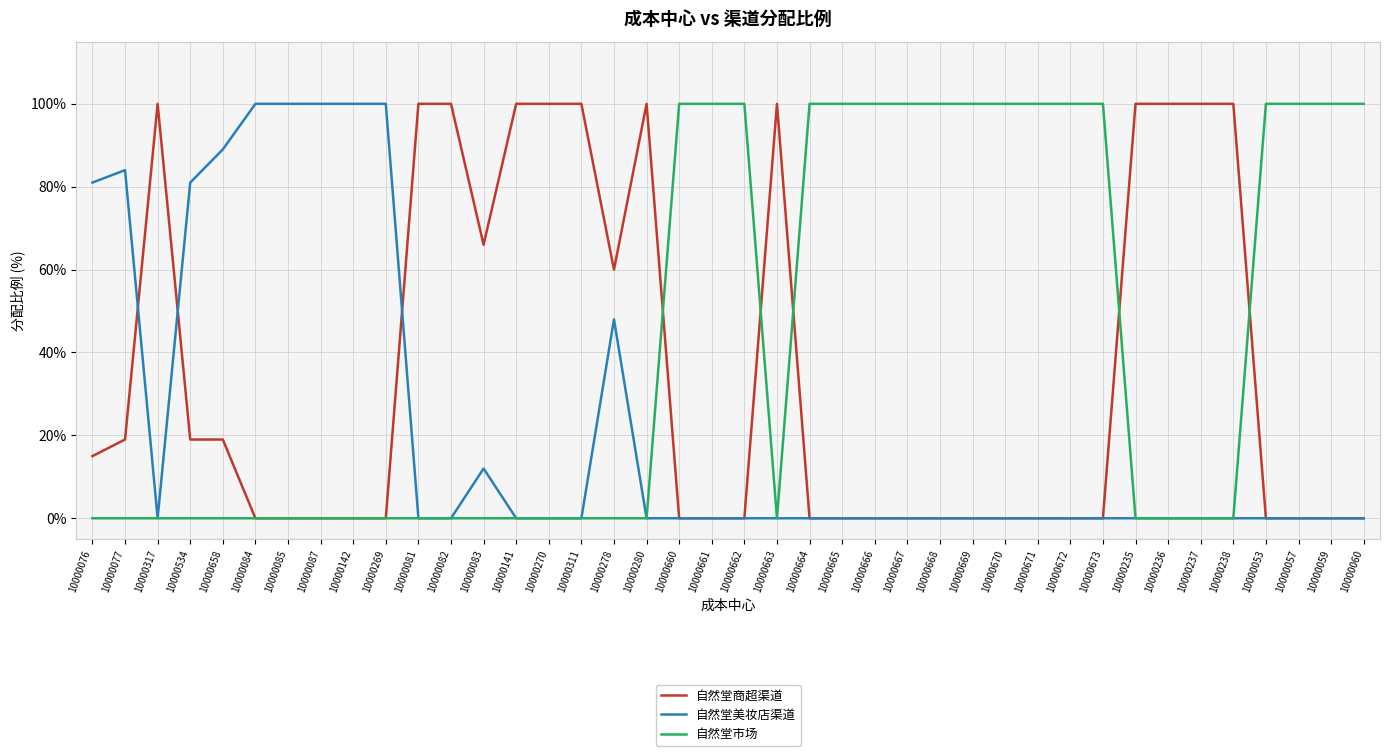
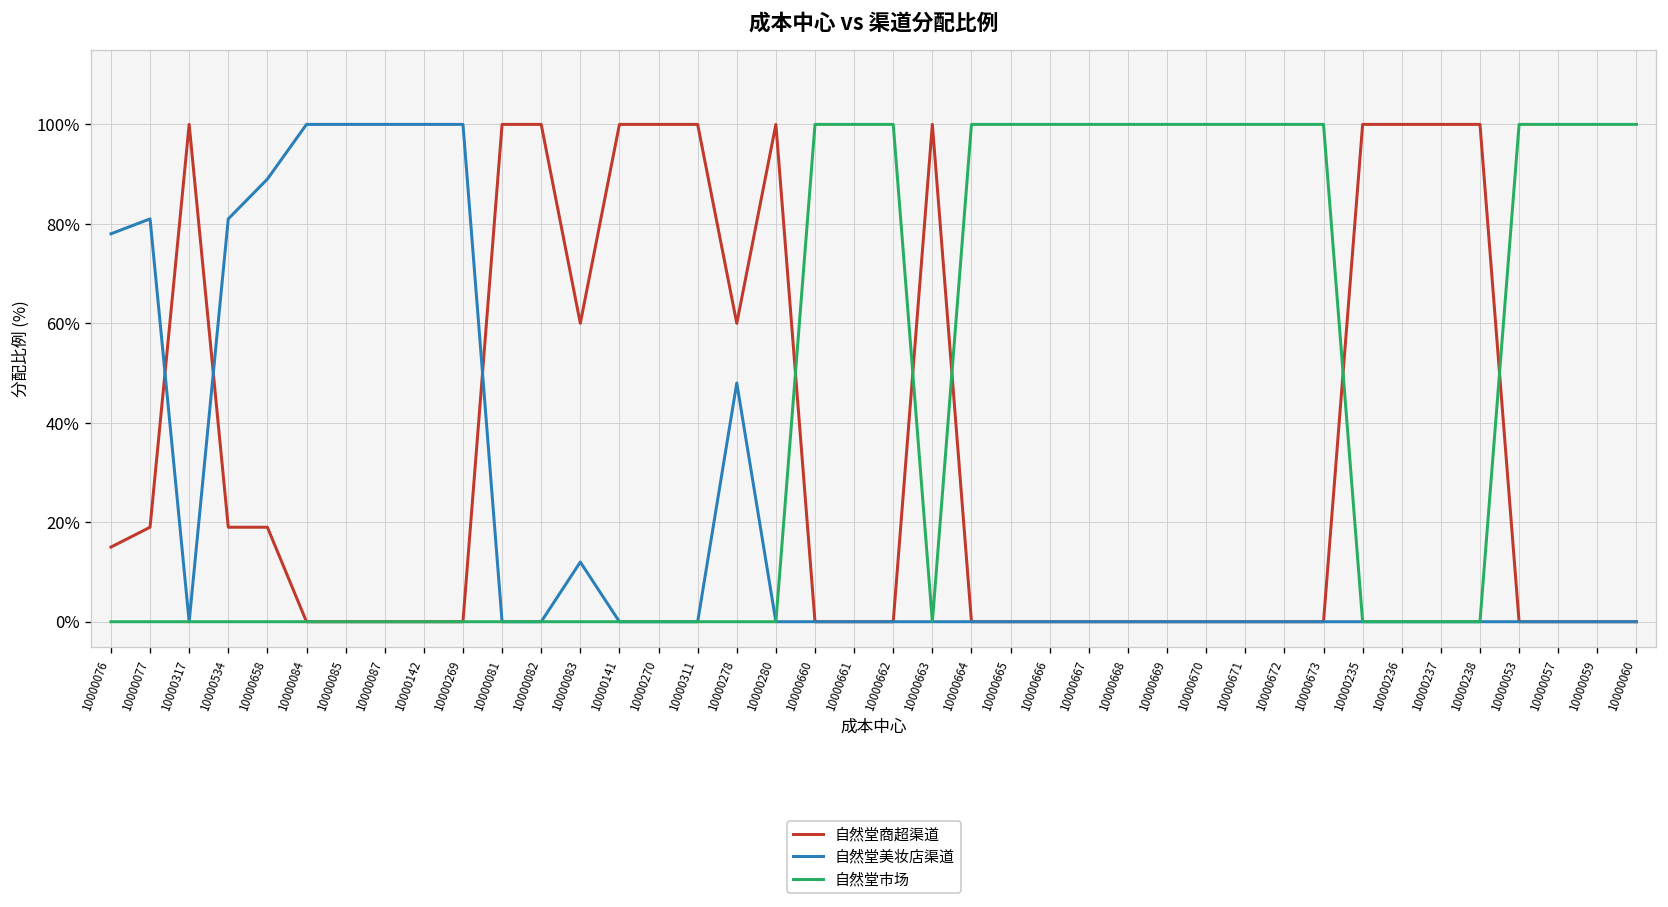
自然堂美妆店渠道, 10000076: 81% -> 78%
自然堂美妆店渠道, 10000077: 84% -> 81%
自然堂商超渠道, 10000083: 66% -> 60%
